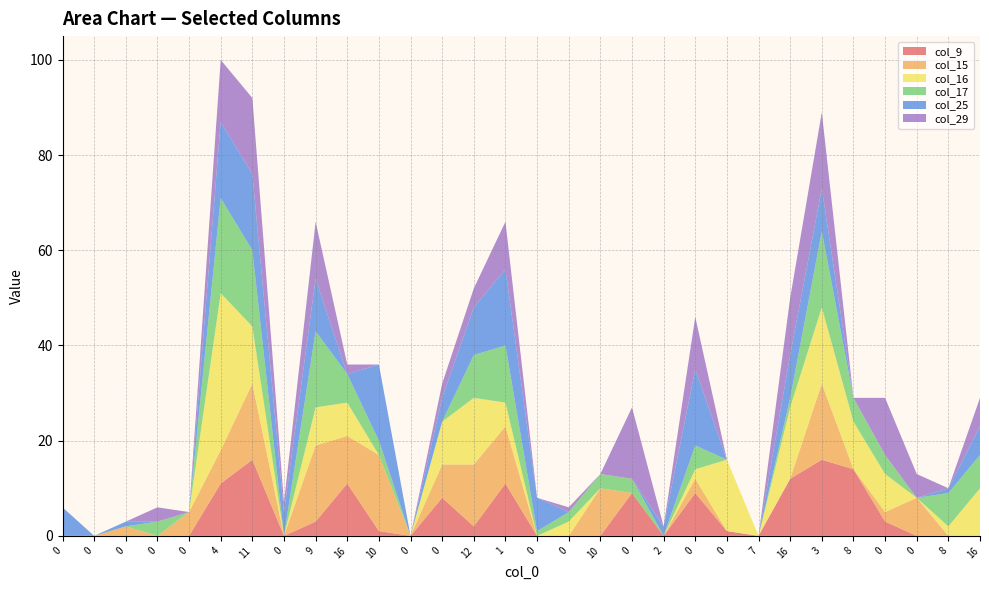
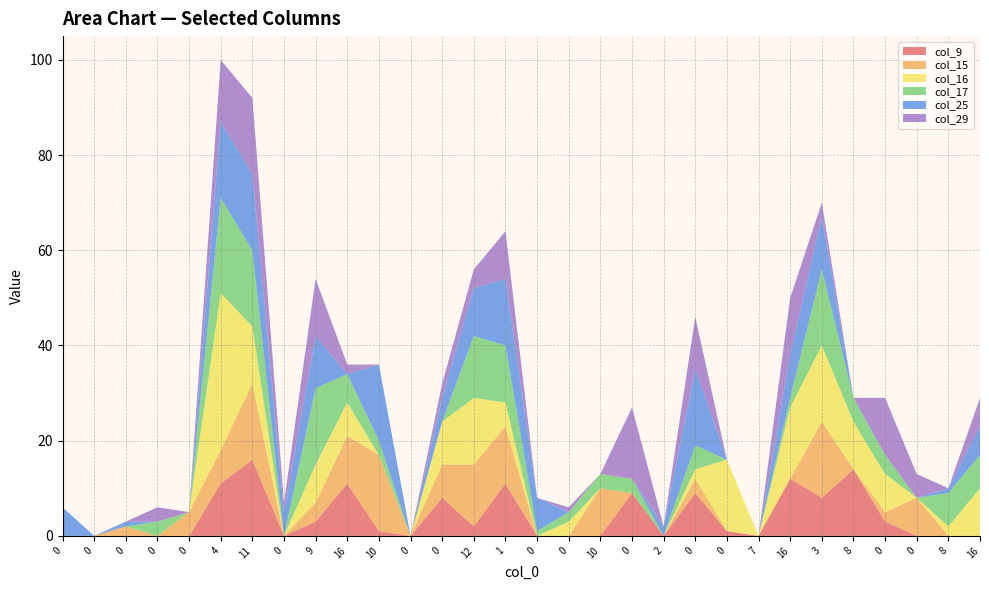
col_15, 9: 16 -> 4
col_17, 12: 9 -> 13
col_25, 1: 16 -> 14
col_9, 3: 16 -> 8
col_25, 3: 9 -> 11
col_29, 3: 16 -> 3
